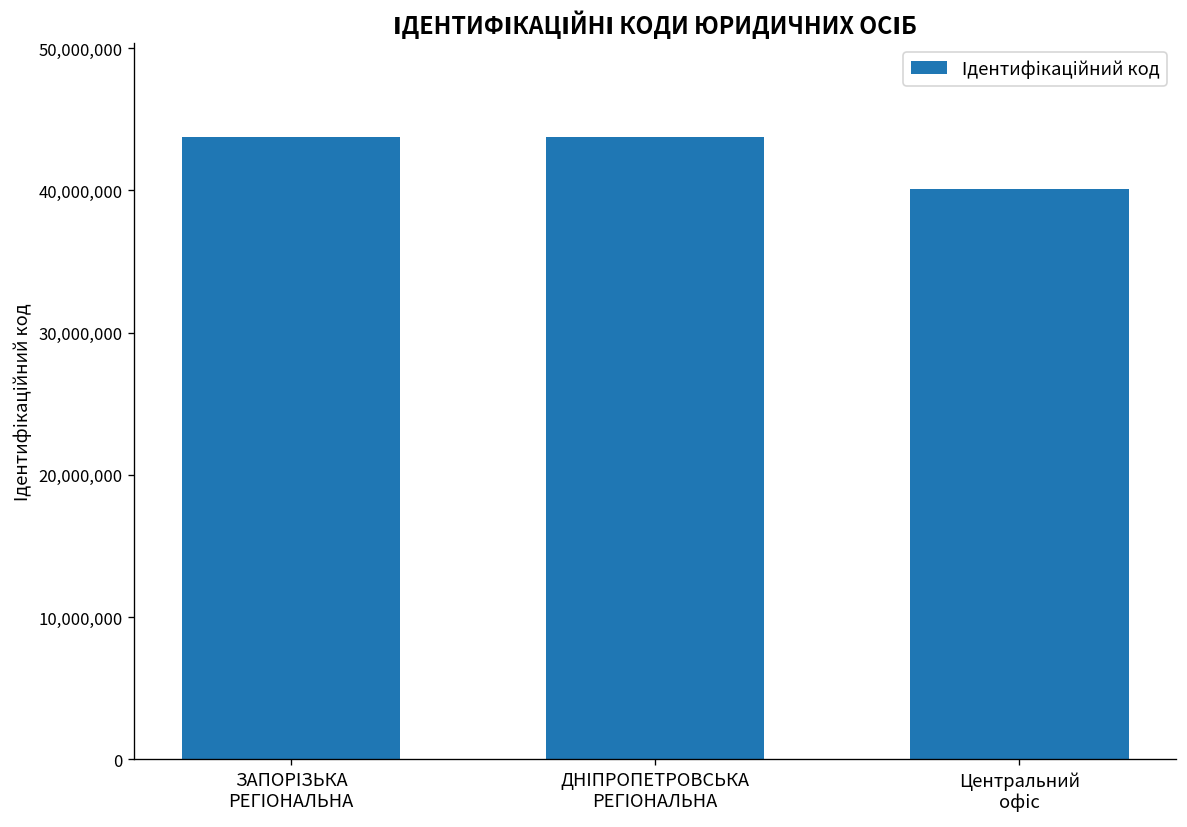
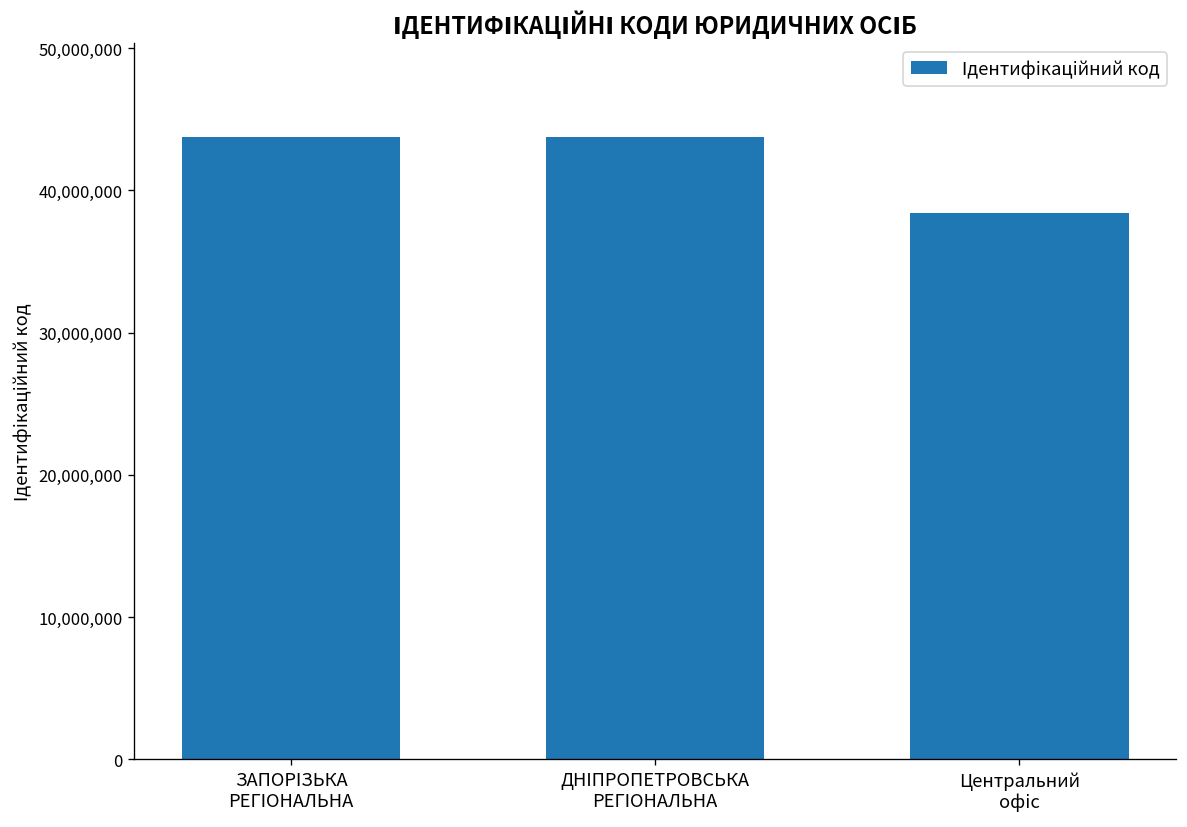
Центральний офіс: 40,100,000 -> 38,400,000
